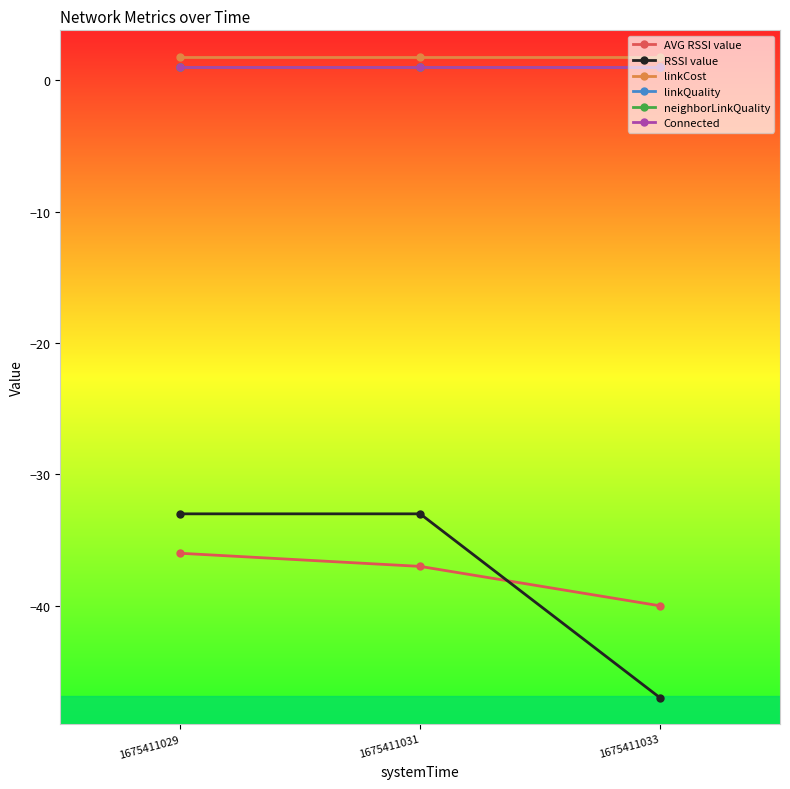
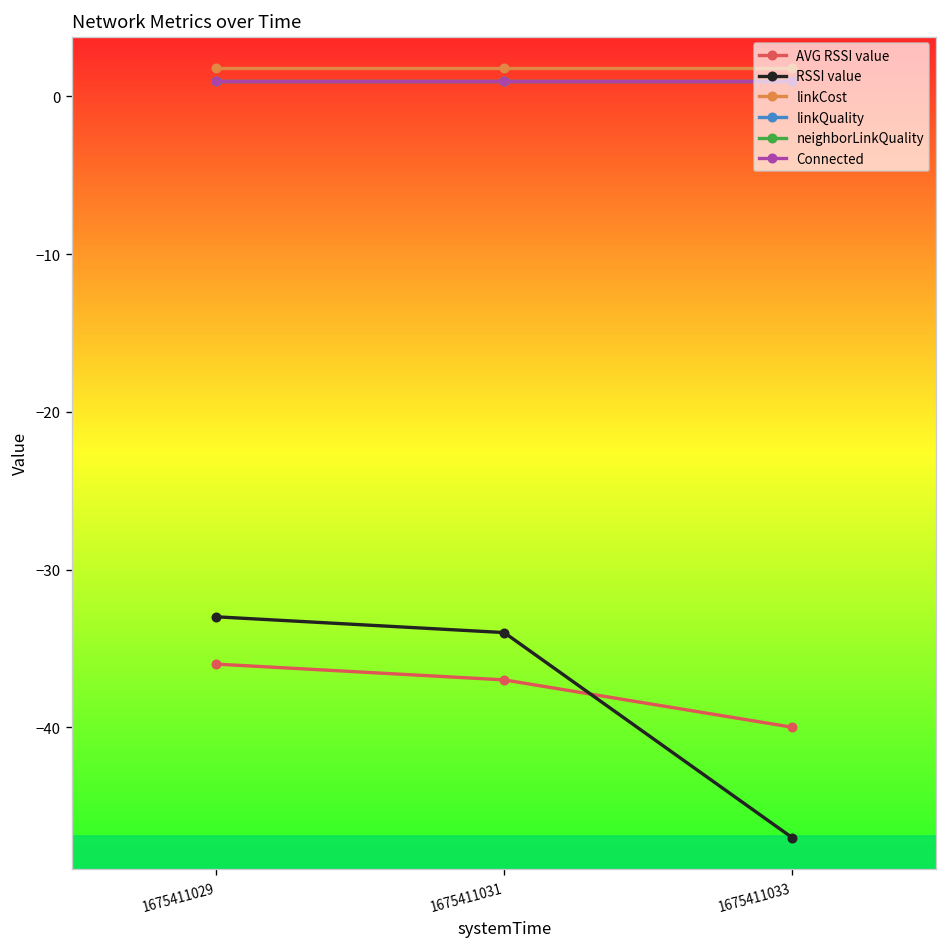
RSSI value, 1675411031: -33 -> -34
